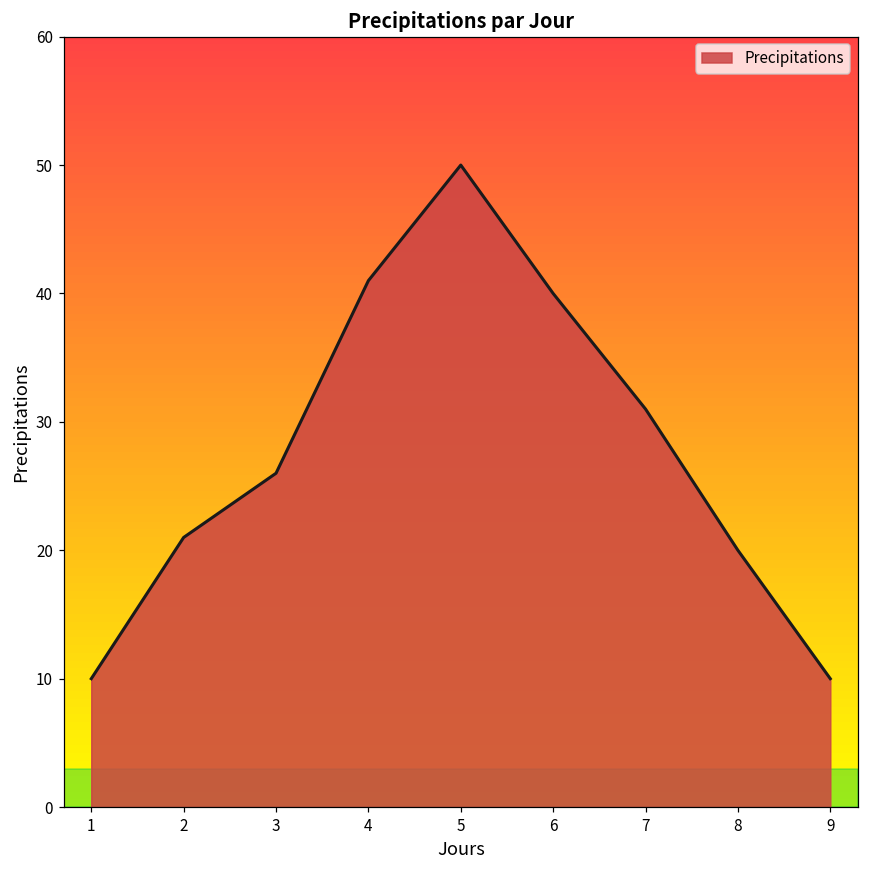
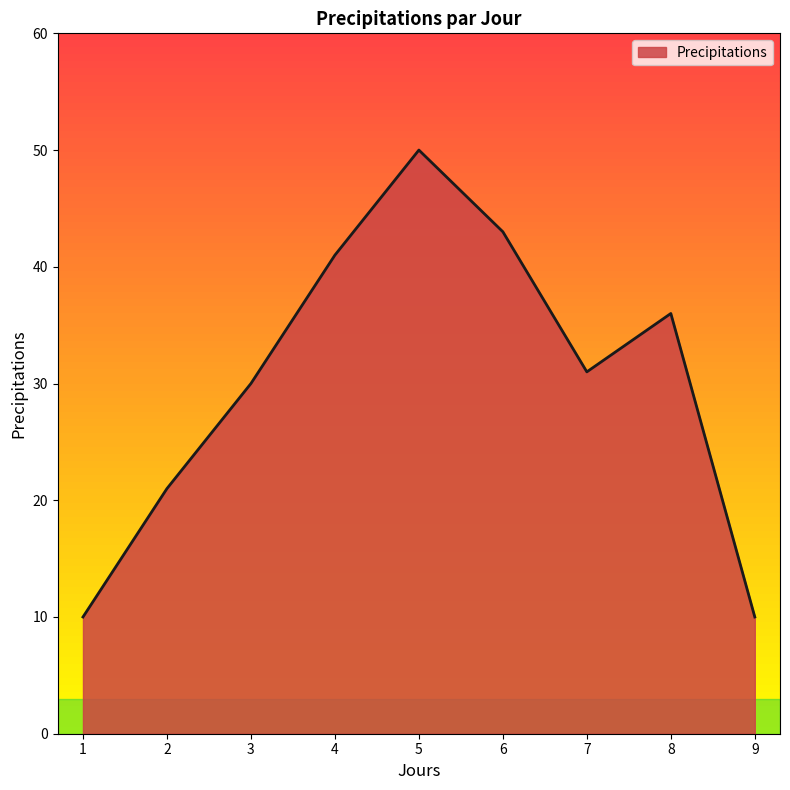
3: 26 -> 30
6: 40 -> 43
8: 20 -> 36
